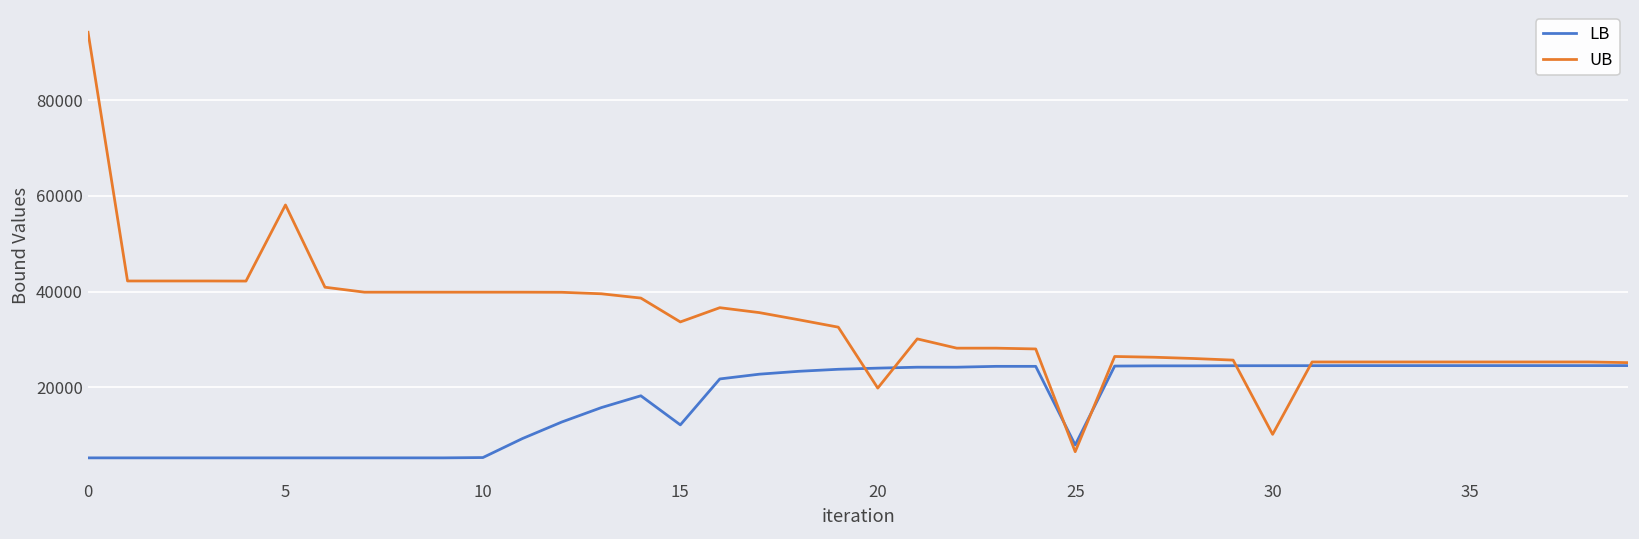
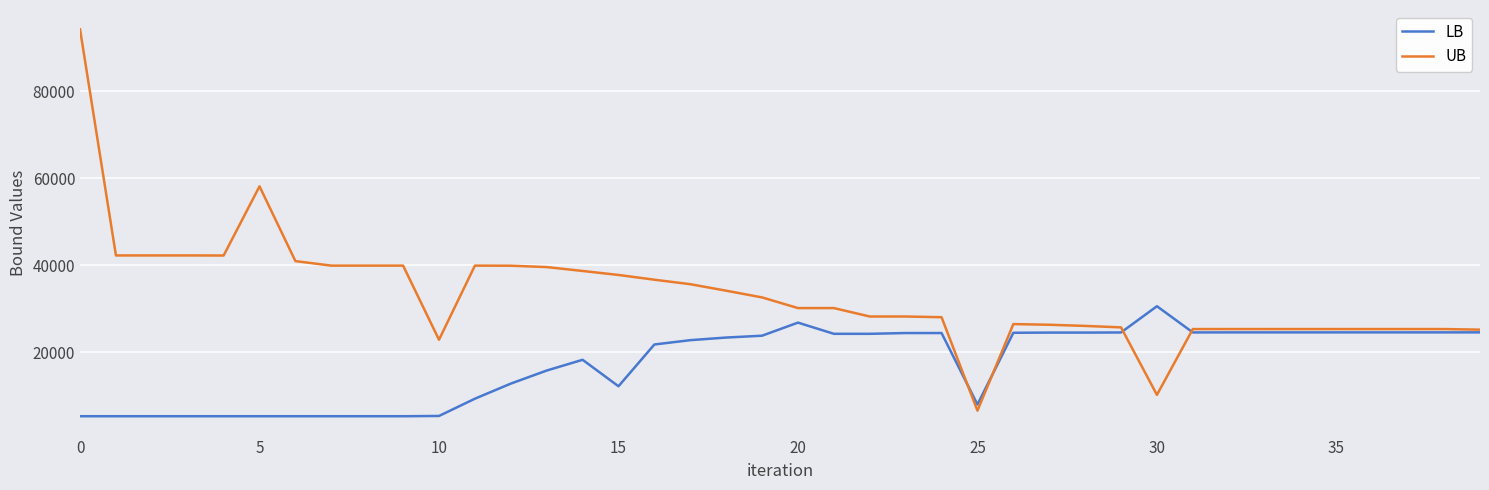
UB, 10: 40000 -> 23000
UB, 15: 34000 -> 38000
LB, 20: 24000 -> 27000
UB, 20: 20000 -> 30000
LB, 30: 25000 -> 31000
